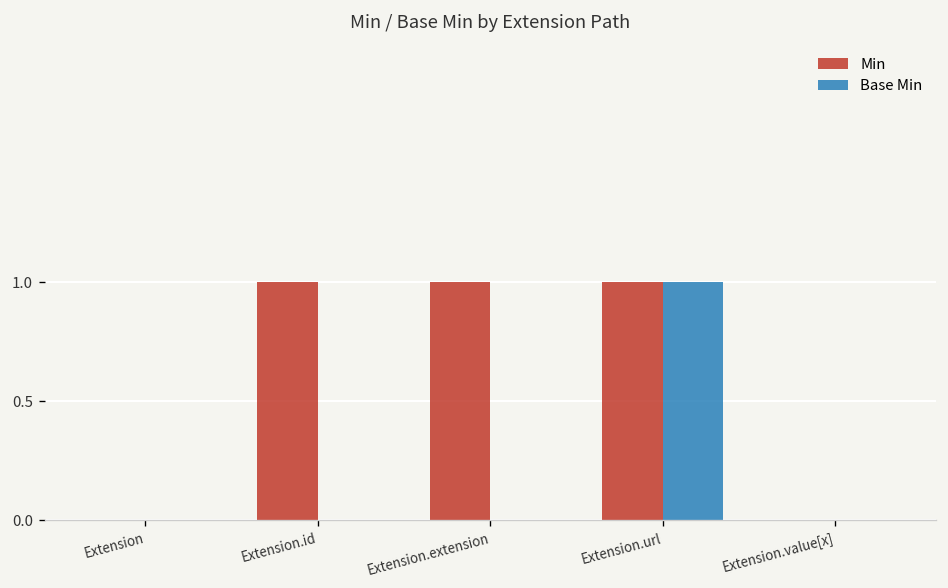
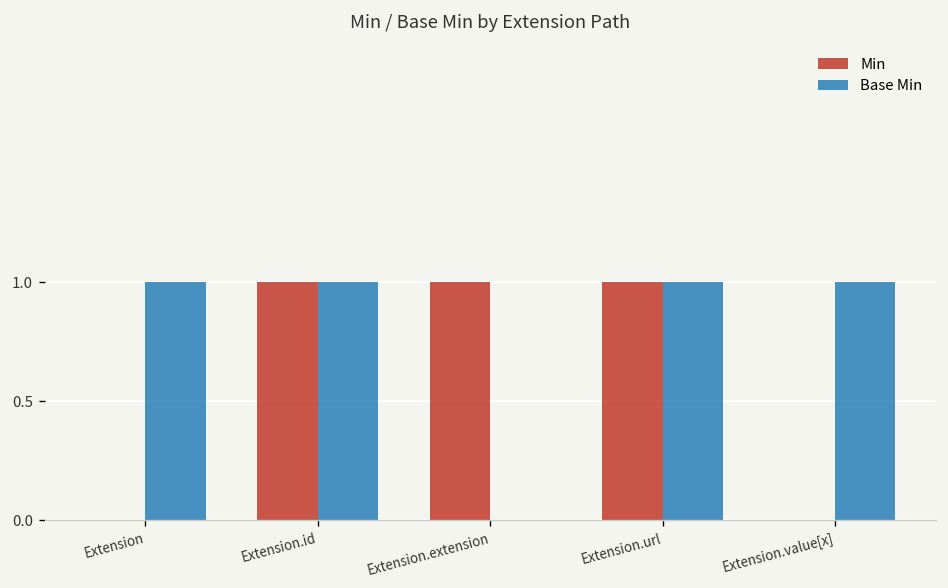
Base Min, Extension: 0 -> 1
Base Min, Extension.id: 0 -> 1
Base Min, Extension.value[x]: 0 -> 1
